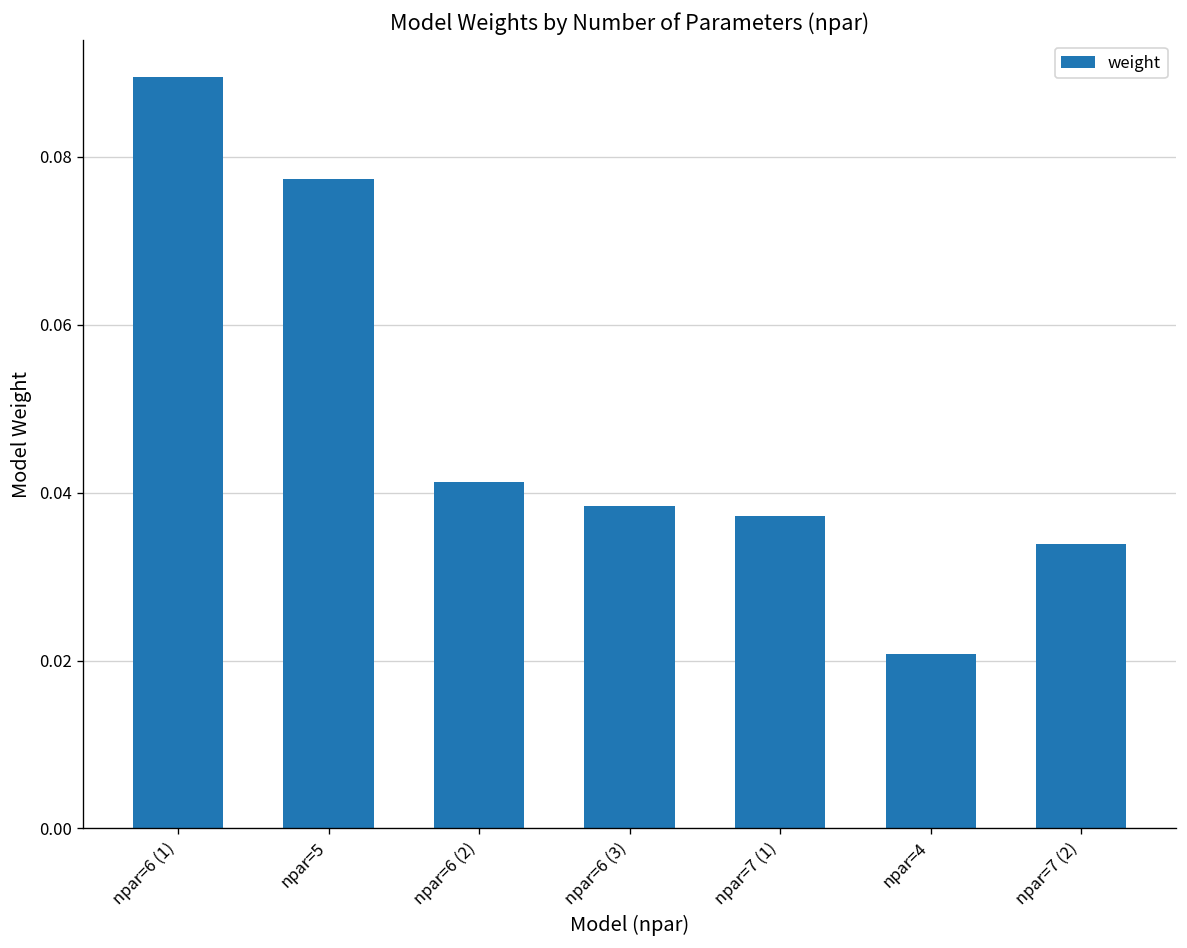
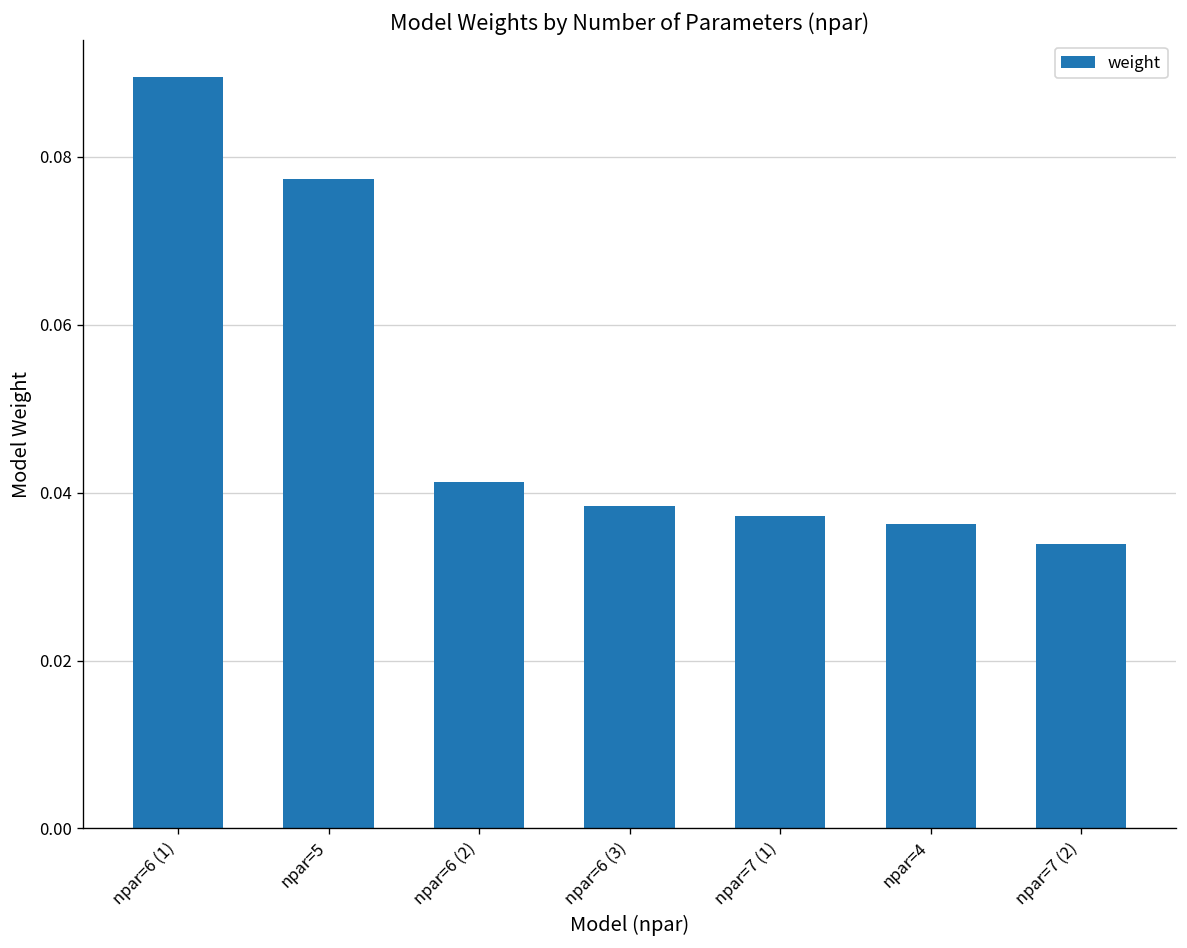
npar=4: 0.021 -> 0.036
